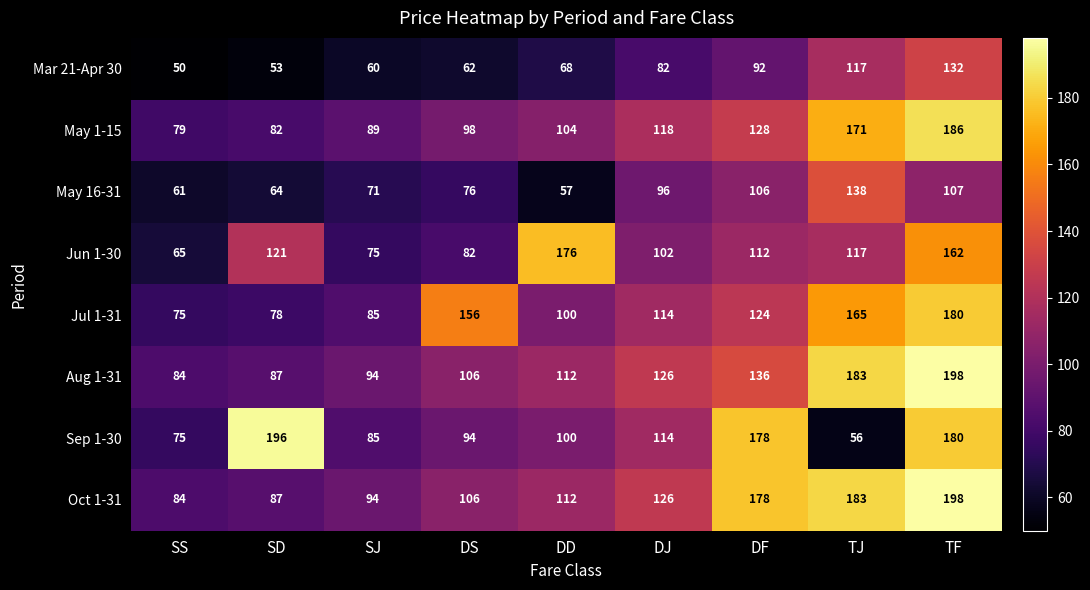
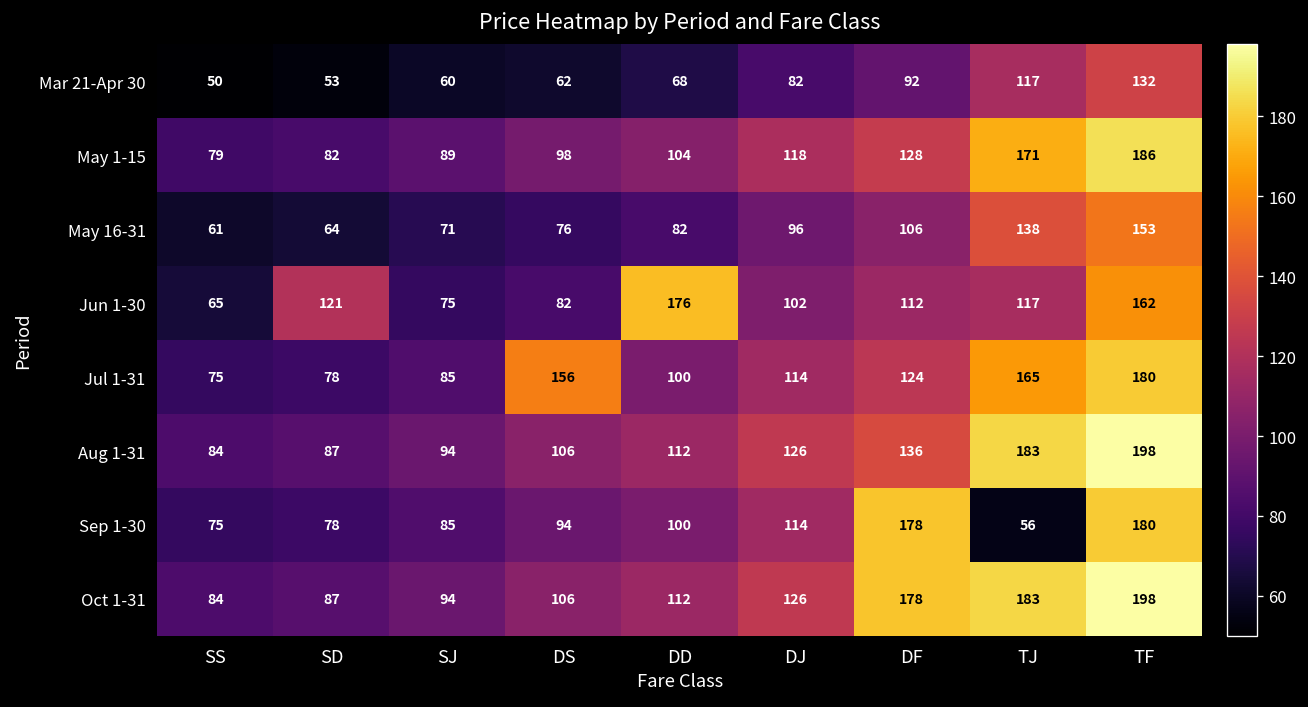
May 16-31, DD: 57 -> 82
May 16-31, TF: 107 -> 153
Sep 1-30, SD: 196 -> 78
